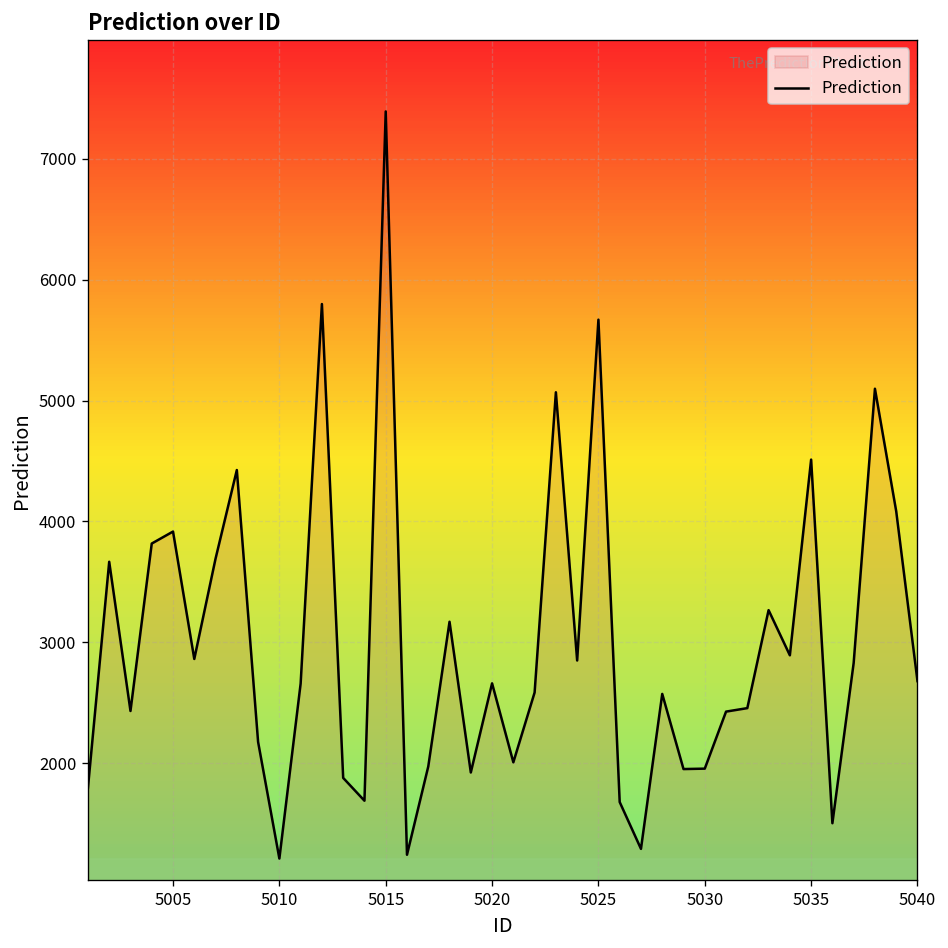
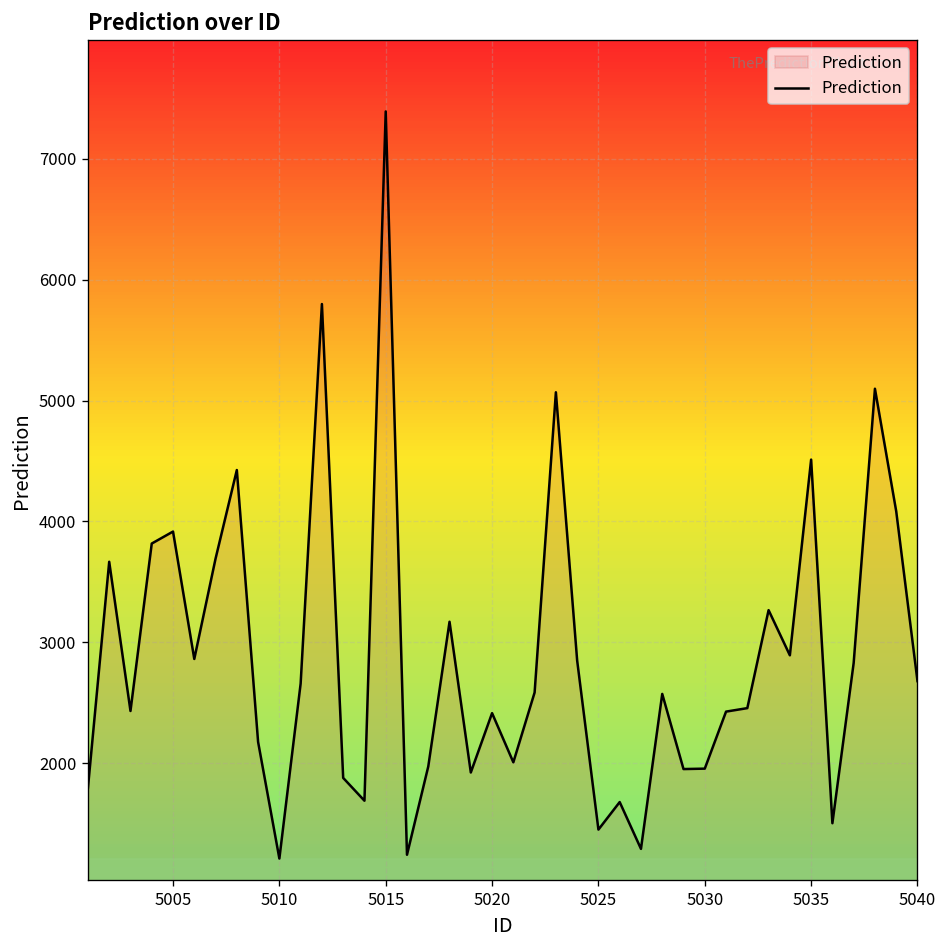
5020: 2660 -> 2410
5025: 5670 -> 1450
